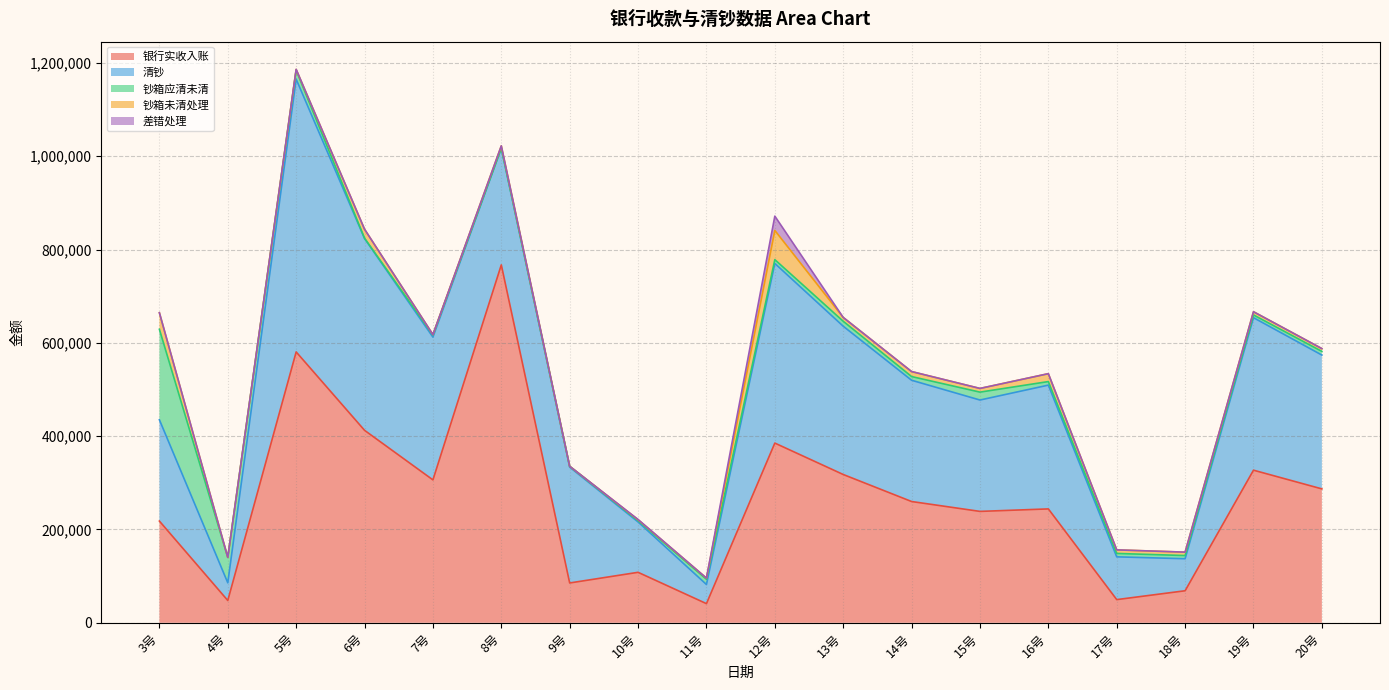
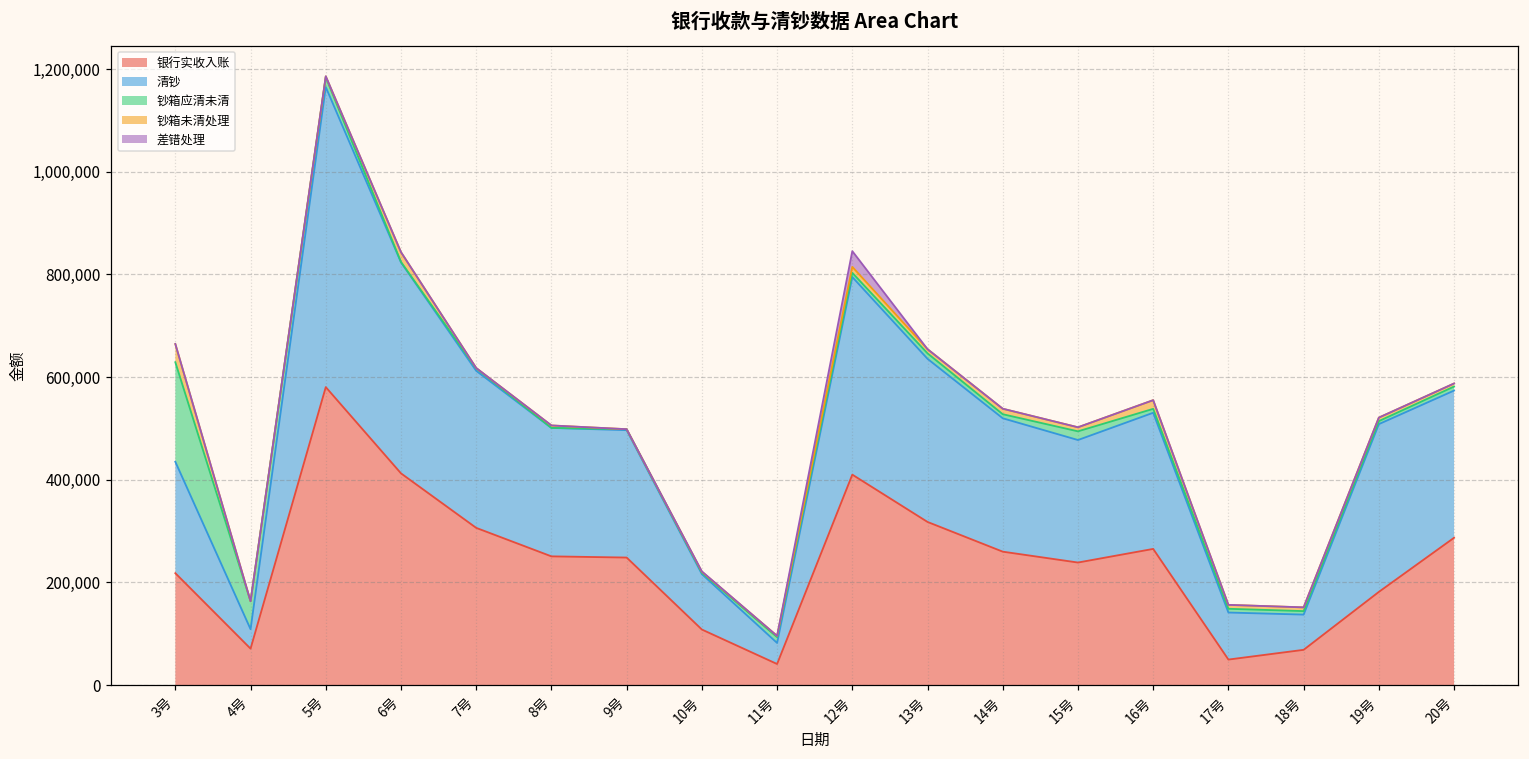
银行实收入账, 4号: 50,000 -> 70,000
银行实收入账, 8号: 770,000 -> 250,000
银行实收入账, 9号: 90,000 -> 250,000
银行实收入账, 12号: 390,000 -> 410,000
钞箱未清处理, 12号: 60,000 -> 10,000
银行实收入账, 16号: 240,000 -> 270,000
银行实收入账, 19号: 330,000 -> 180,000
